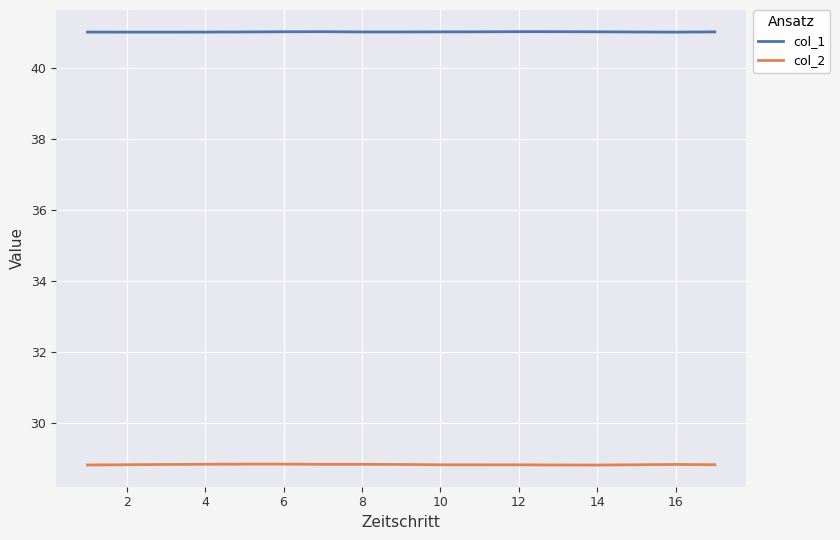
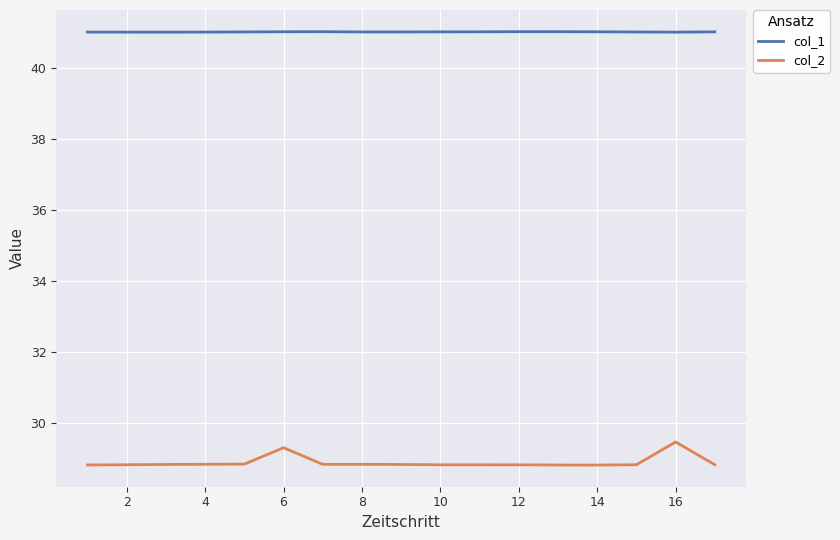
col_2, 6: 28.9 -> 29.3
col_2, 16: 28.8 -> 29.5
